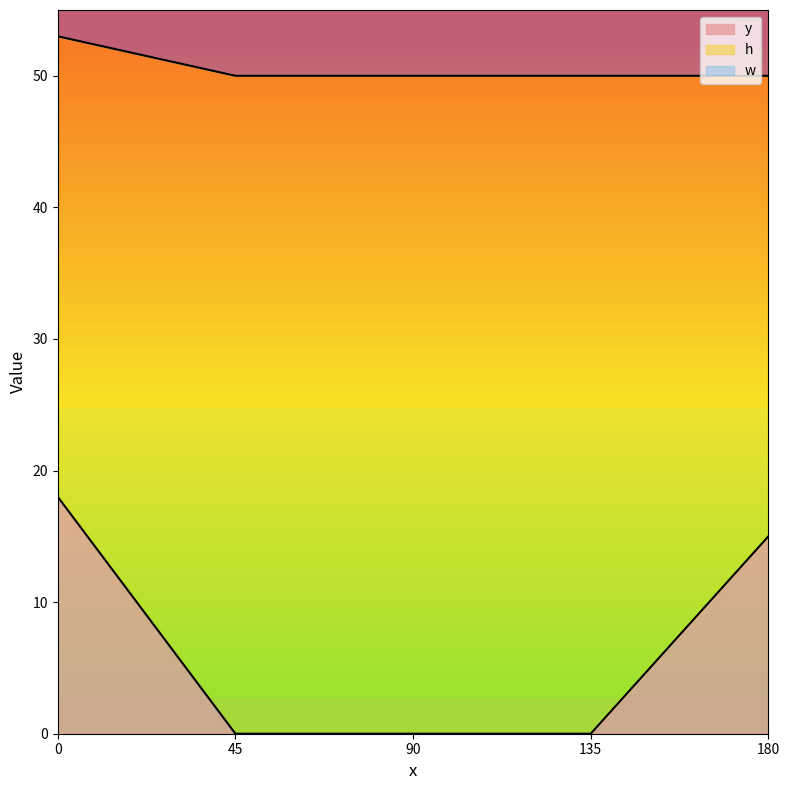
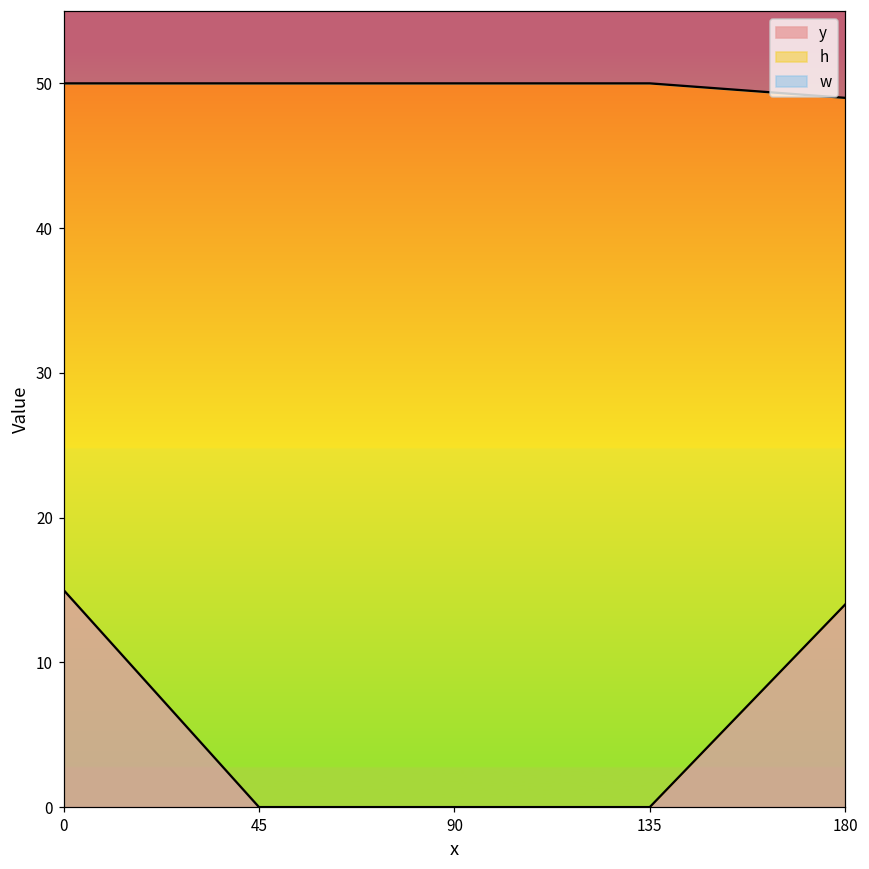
y, 0: 18 -> 15
y, 180: 15 -> 14
